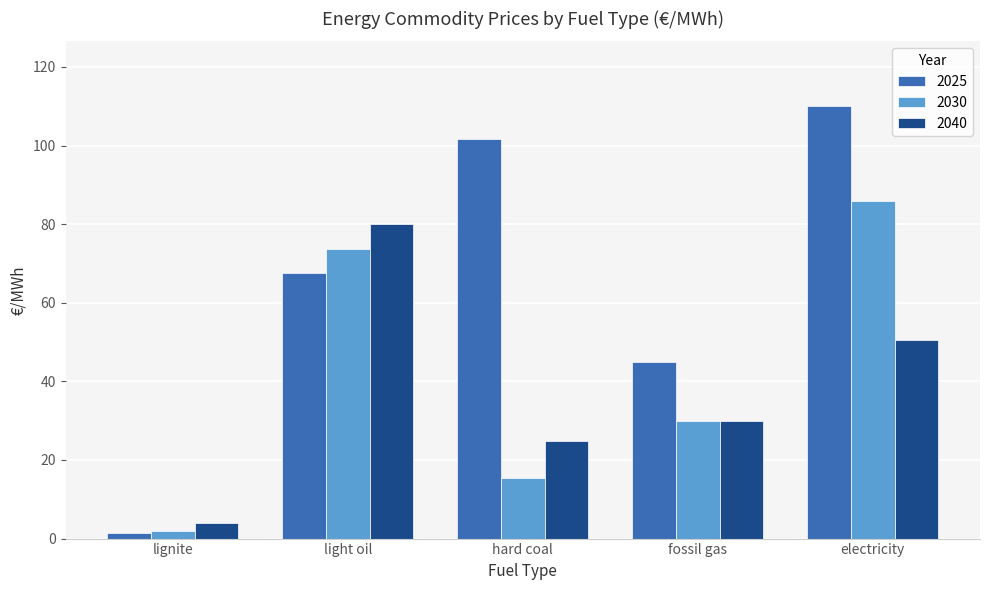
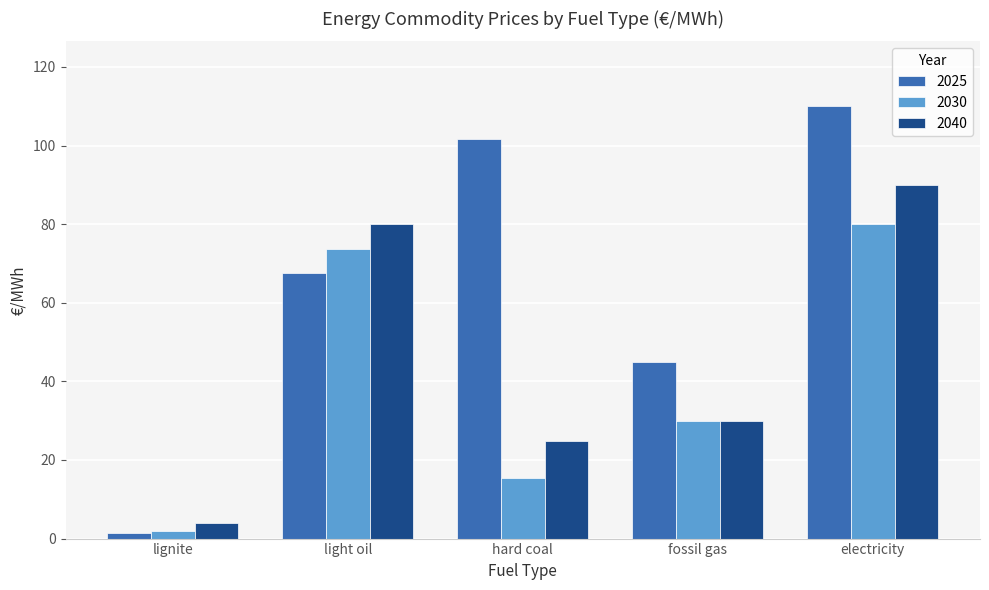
2030, electricity: 86 -> 80
2040, electricity: 50 -> 90
